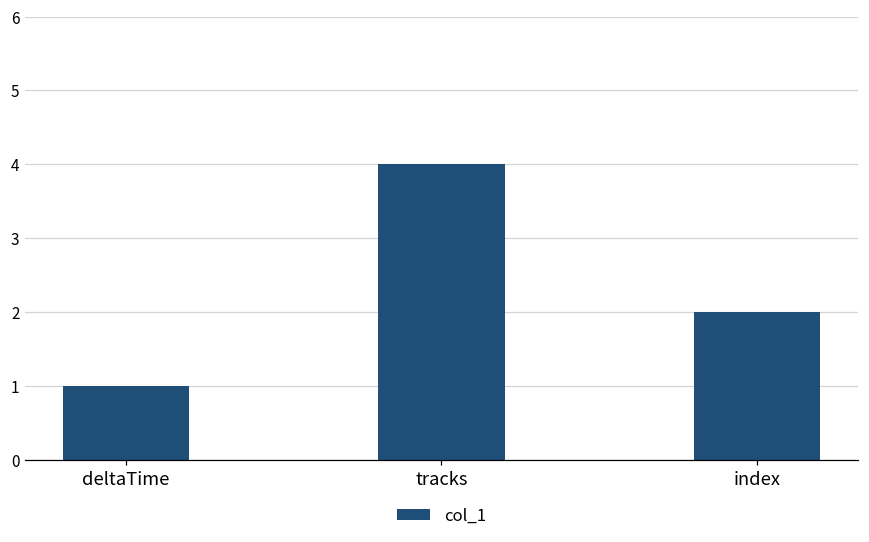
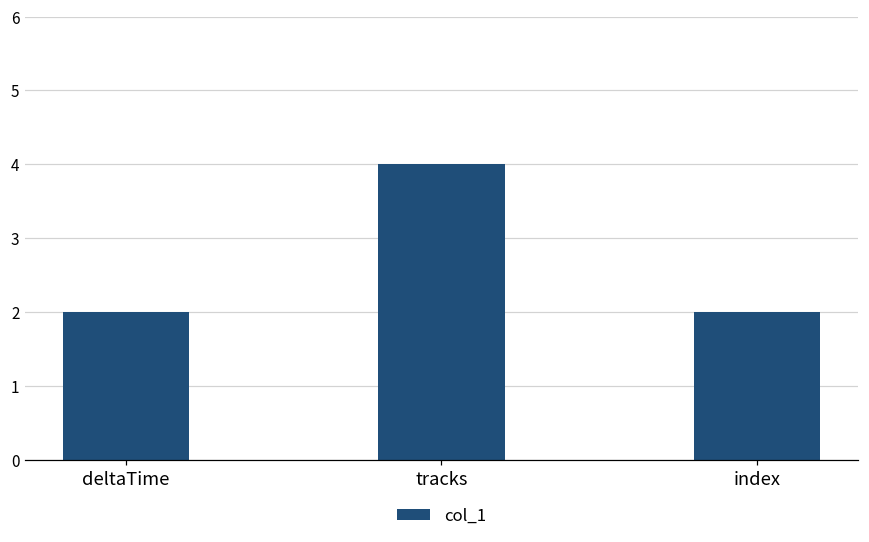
deltaTime: 1 -> 2
